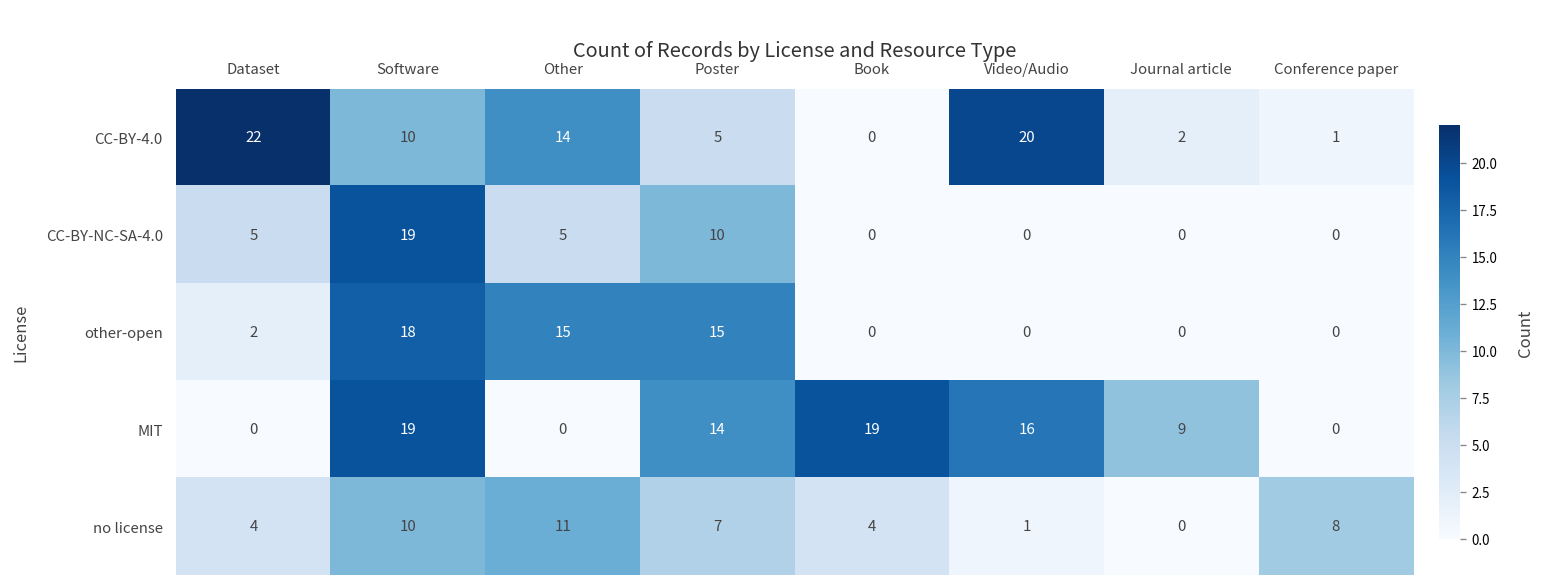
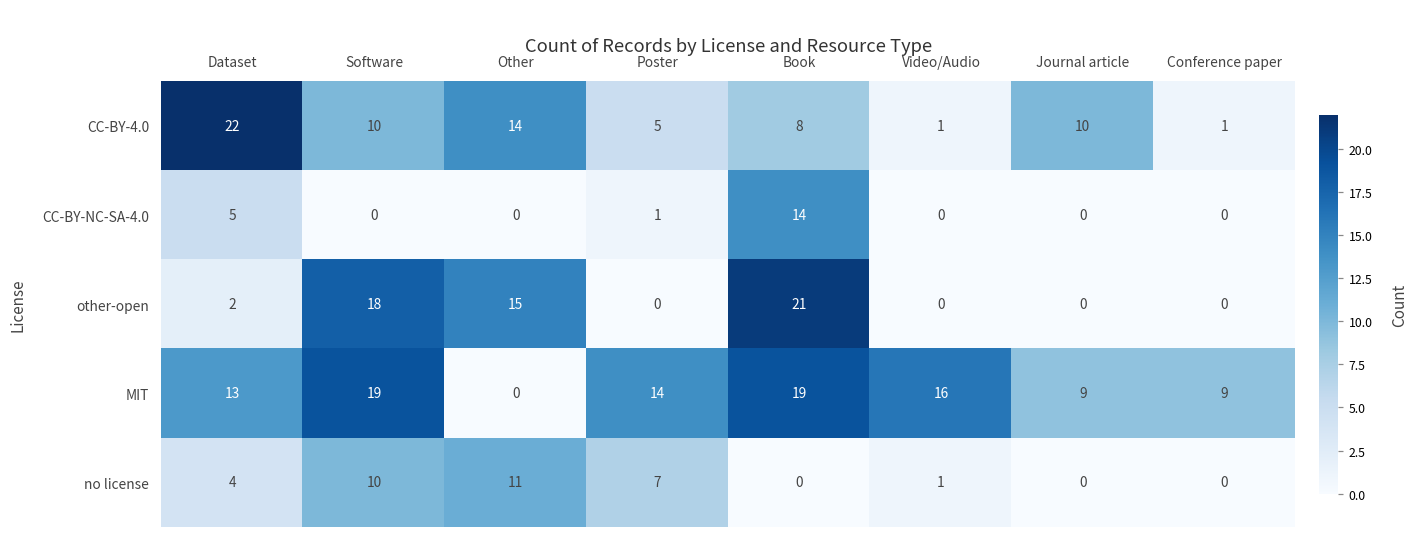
CC-BY-4.0, Book: 0 -> 8
CC-BY-4.0, Video/Audio: 20 -> 1
CC-BY-4.0, Journal article: 2 -> 10
CC-BY-NC-SA-4.0, Software: 19 -> 0
CC-BY-NC-SA-4.0, Other: 5 -> 0
CC-BY-NC-SA-4.0, Poster: 10 -> 1
CC-BY-NC-SA-4.0, Book: 0 -> 14
other-open, Poster: 15 -> 0
other-open, Book: 0 -> 21
MIT, Dataset: 0 -> 13
MIT, Conference paper: 0 -> 9
no license, Book: 4 -> 0
no license, Conference paper: 8 -> 0
